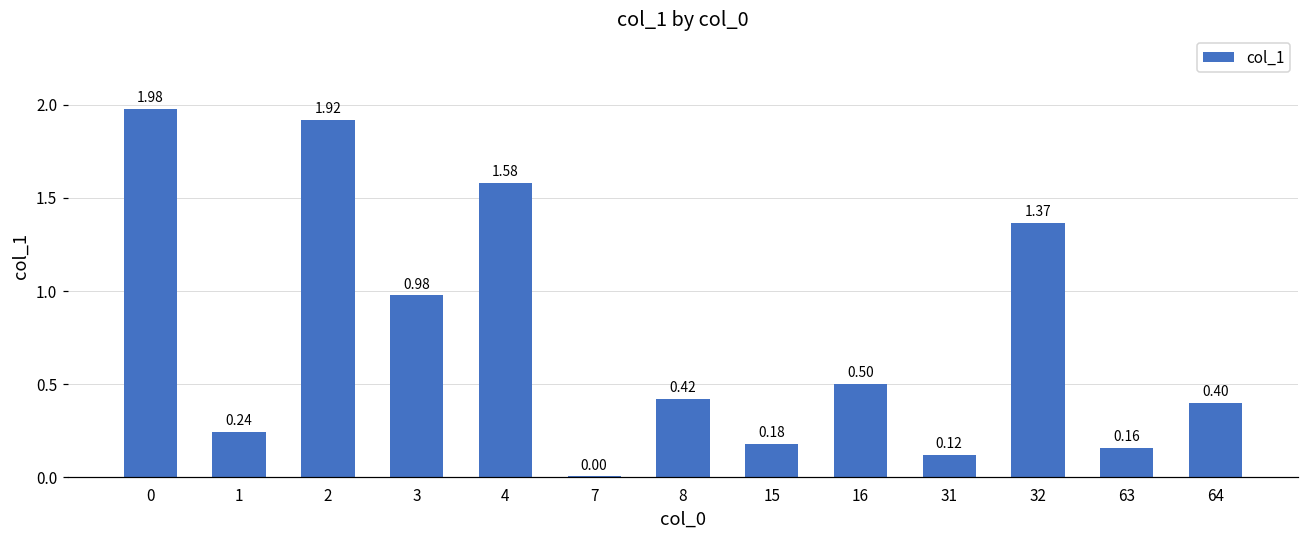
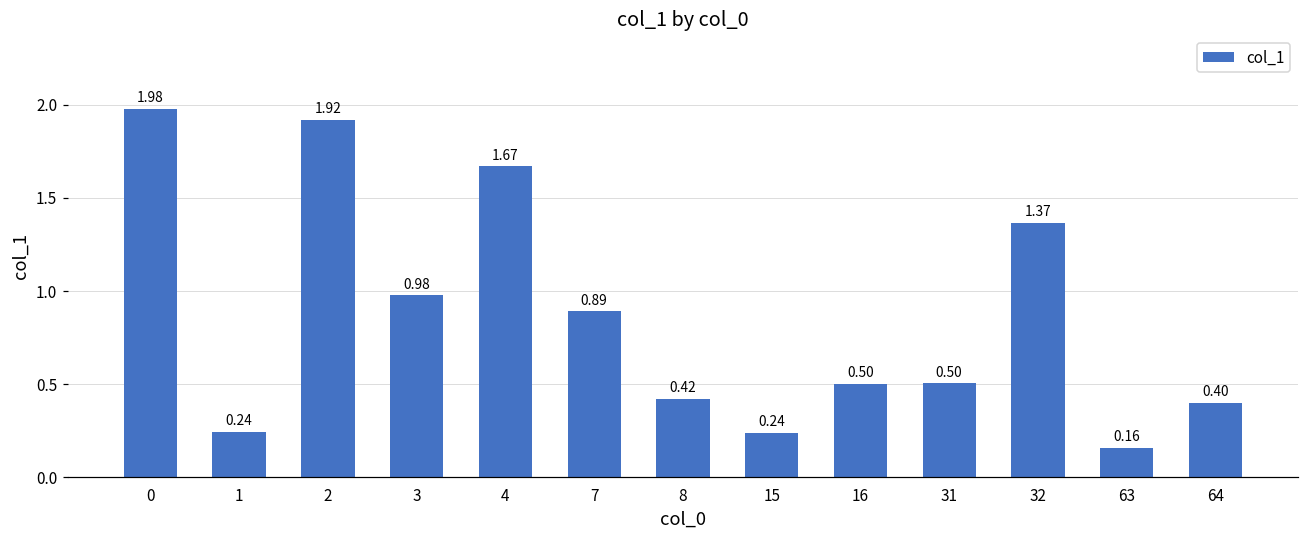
4: 1.58 -> 1.67
7: 0.00 -> 0.89
15: 0.18 -> 0.24
31: 0.12 -> 0.50
